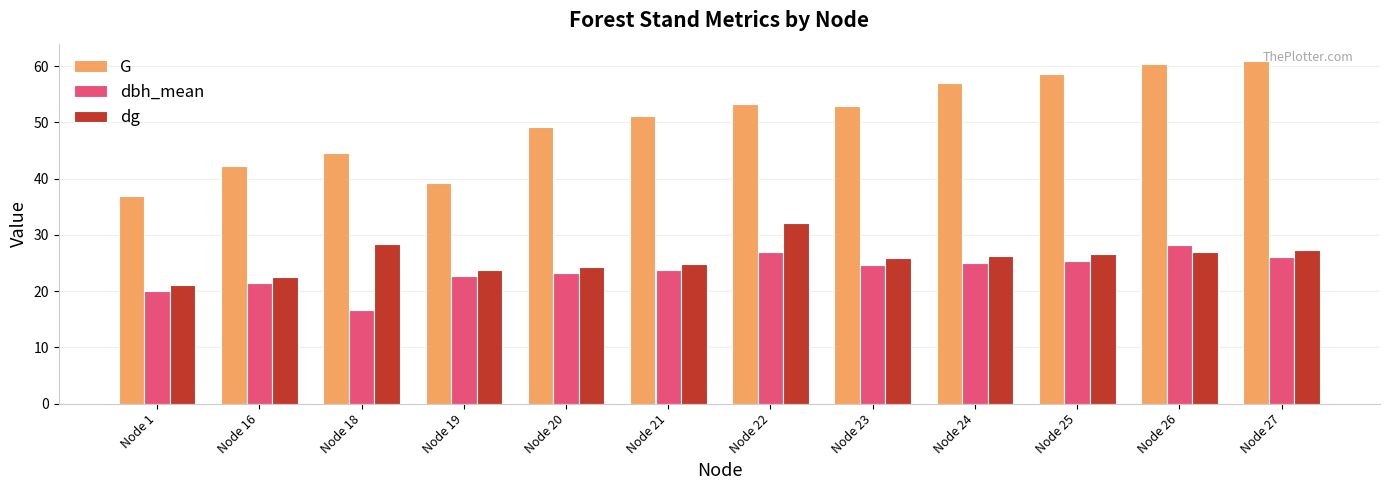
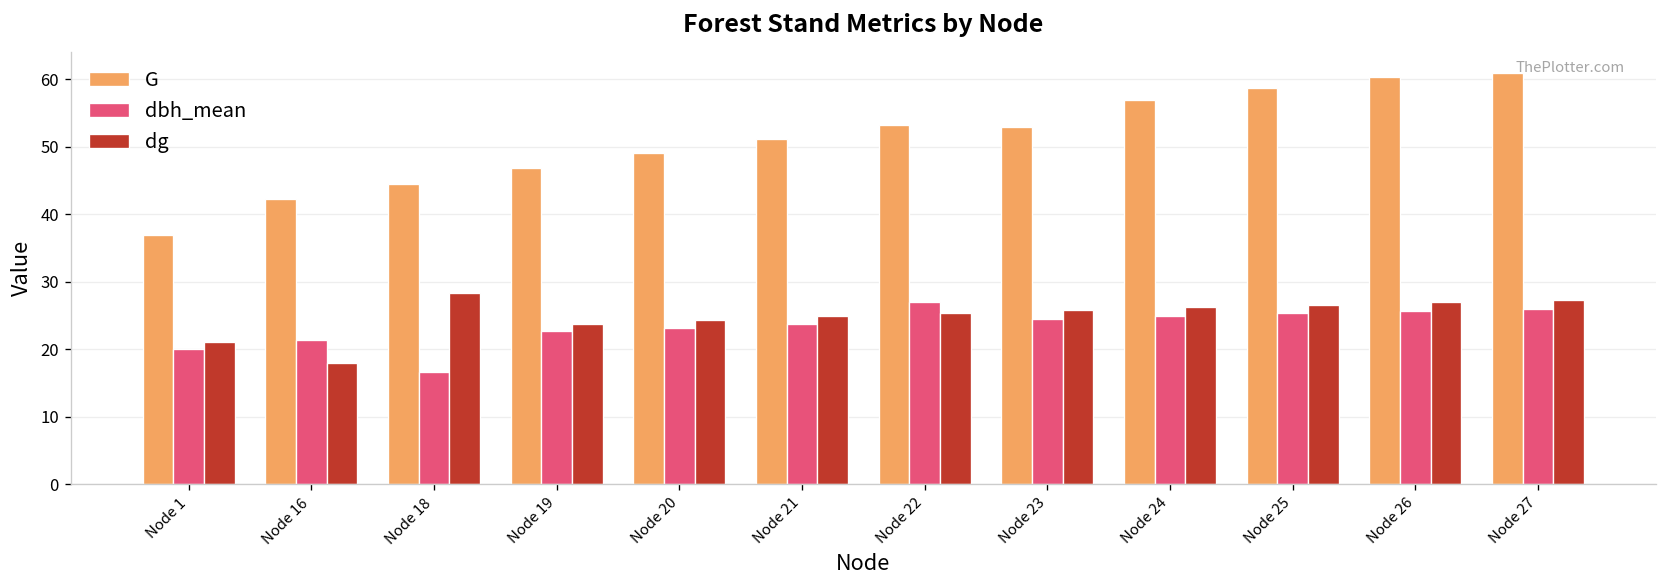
dg, Node 16: 23 -> 18
G, Node 19: 39 -> 47
dg, Node 22: 32 -> 25
dbh_mean, Node 26: 28 -> 26
